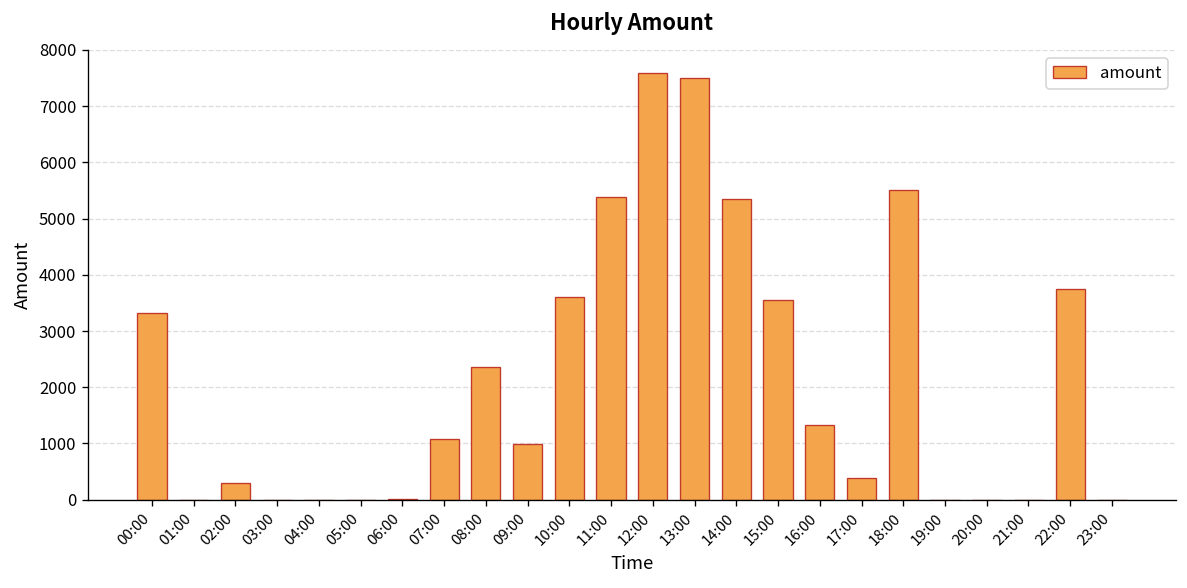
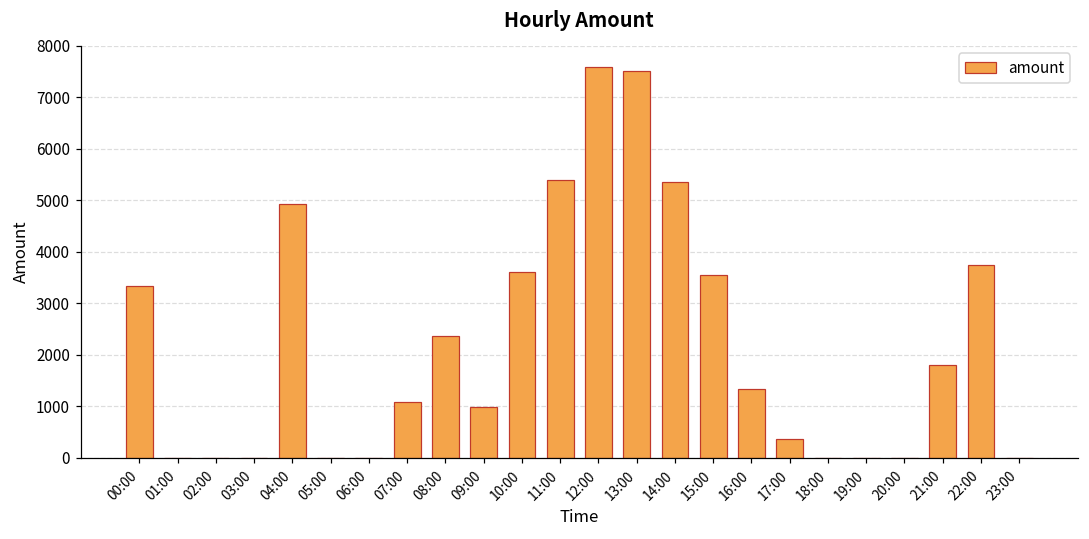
02:00: 300 -> 0
04:00: 0 -> 4900
18:00: 5500 -> 0
21:00: 0 -> 1800
